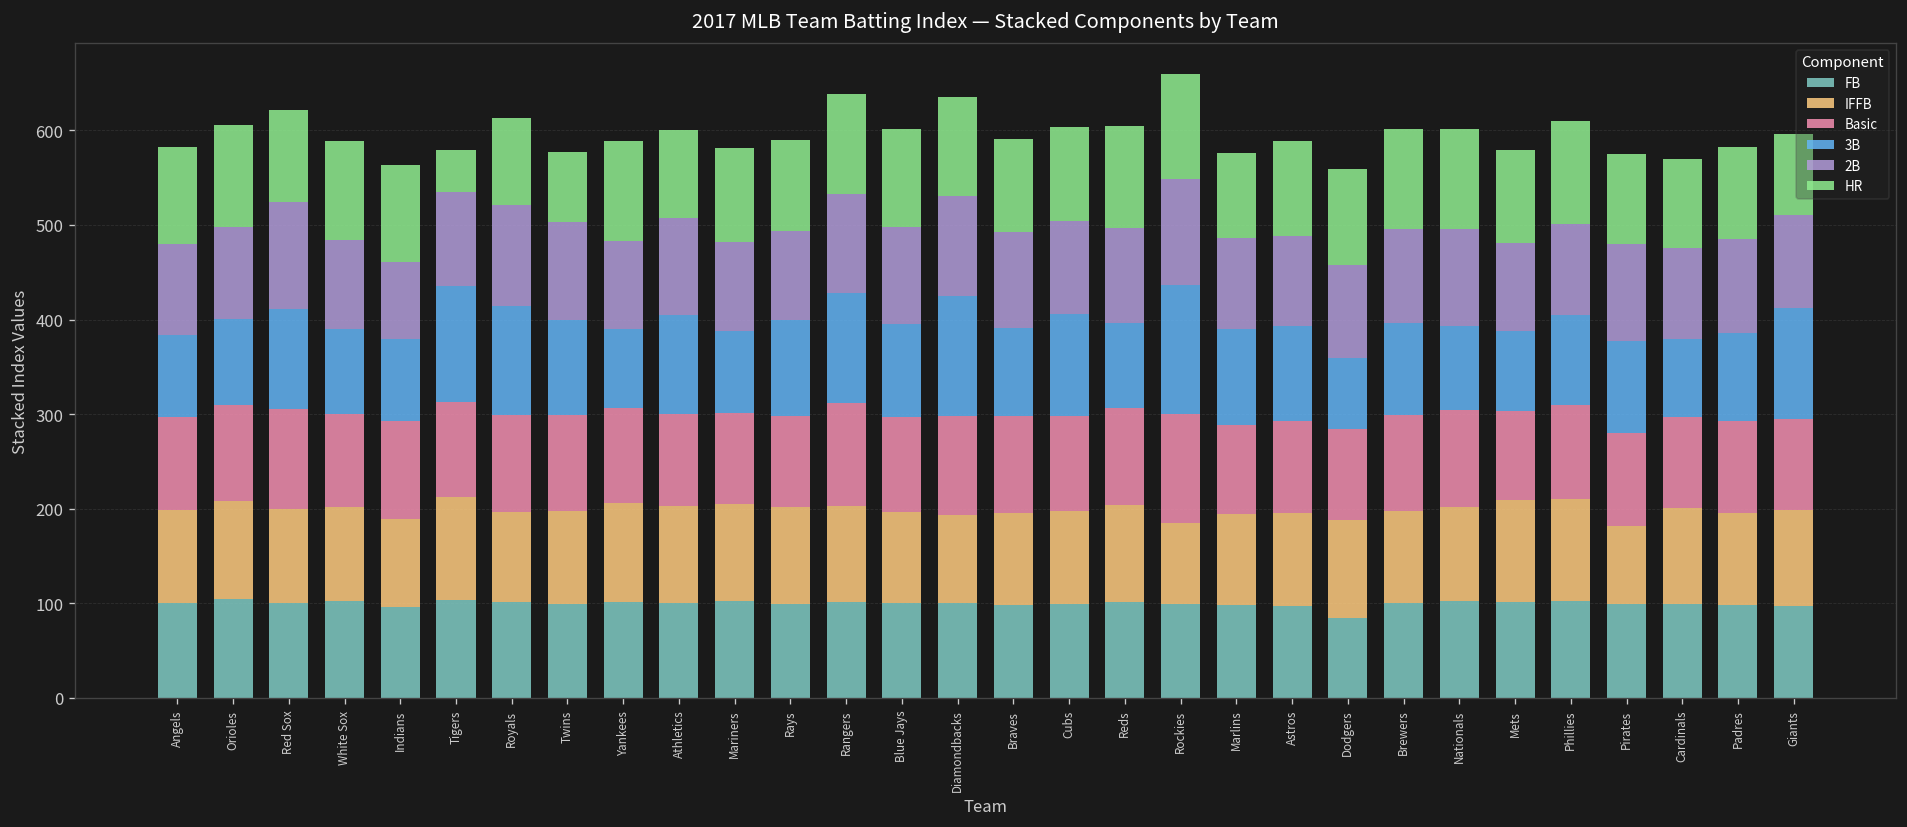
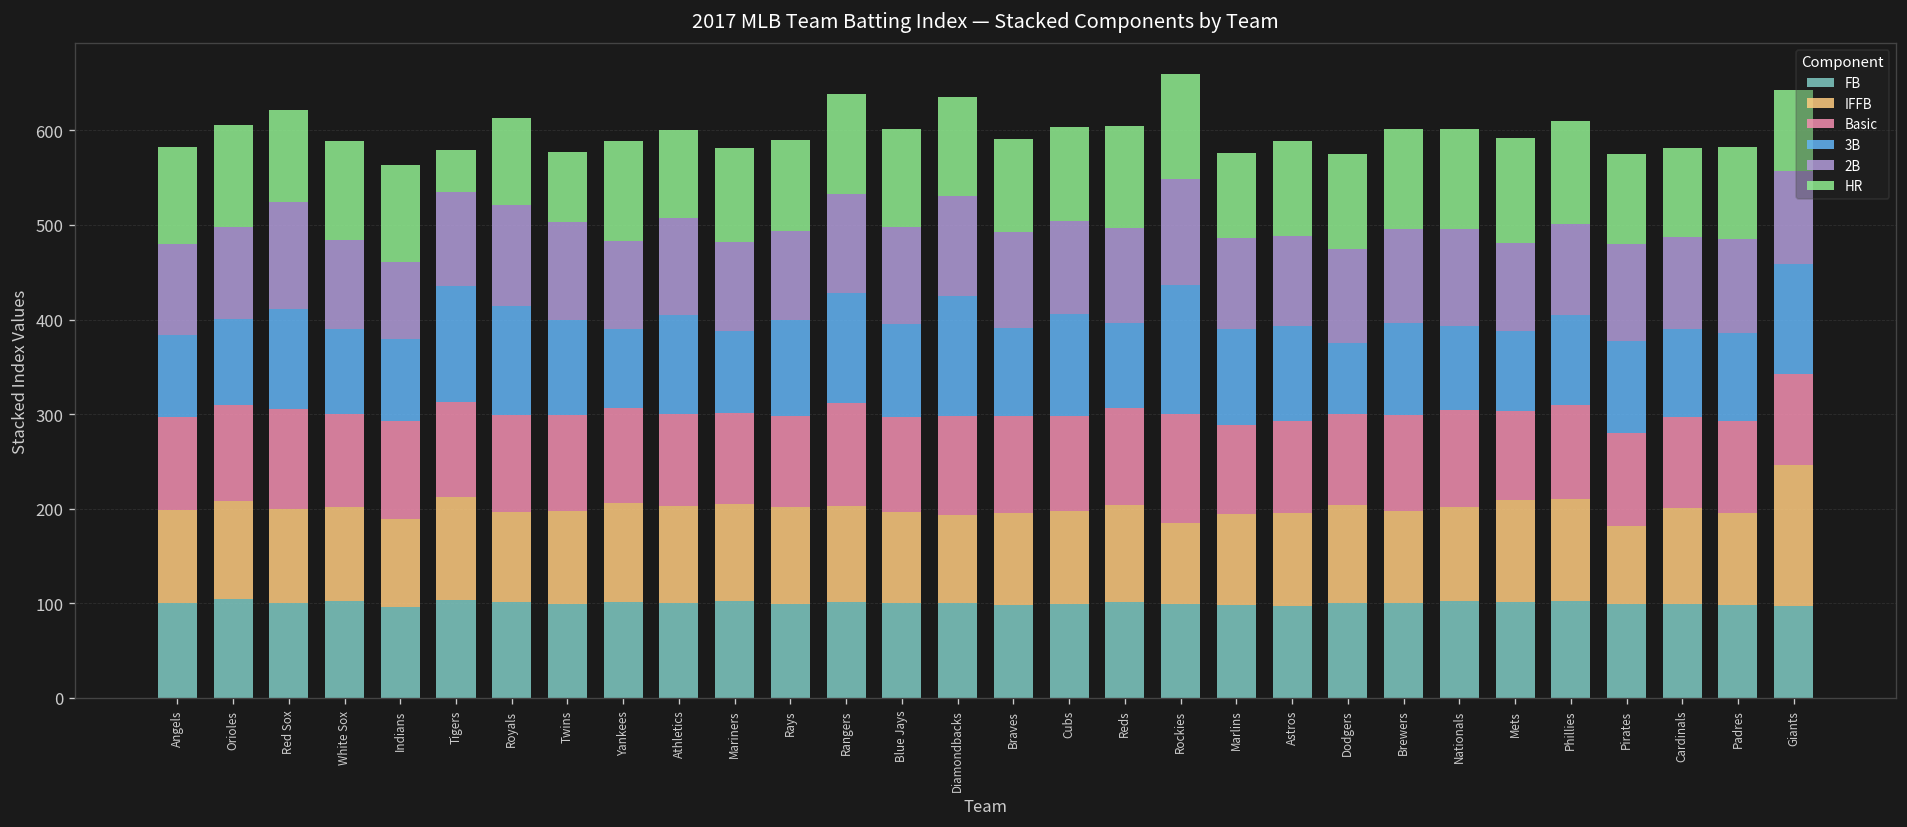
FB, Dodgers: 80 -> 100
HR, Mets: 100 -> 110
3B, Cardinals: 80 -> 90
IFFB, Giants: 100 -> 150
